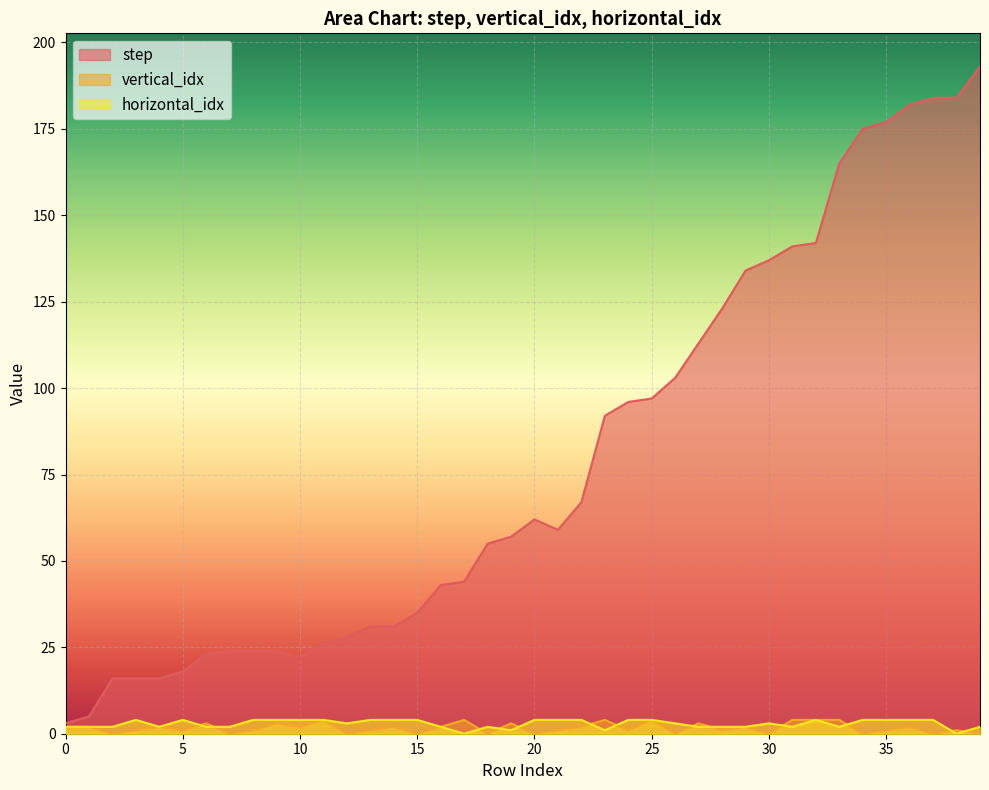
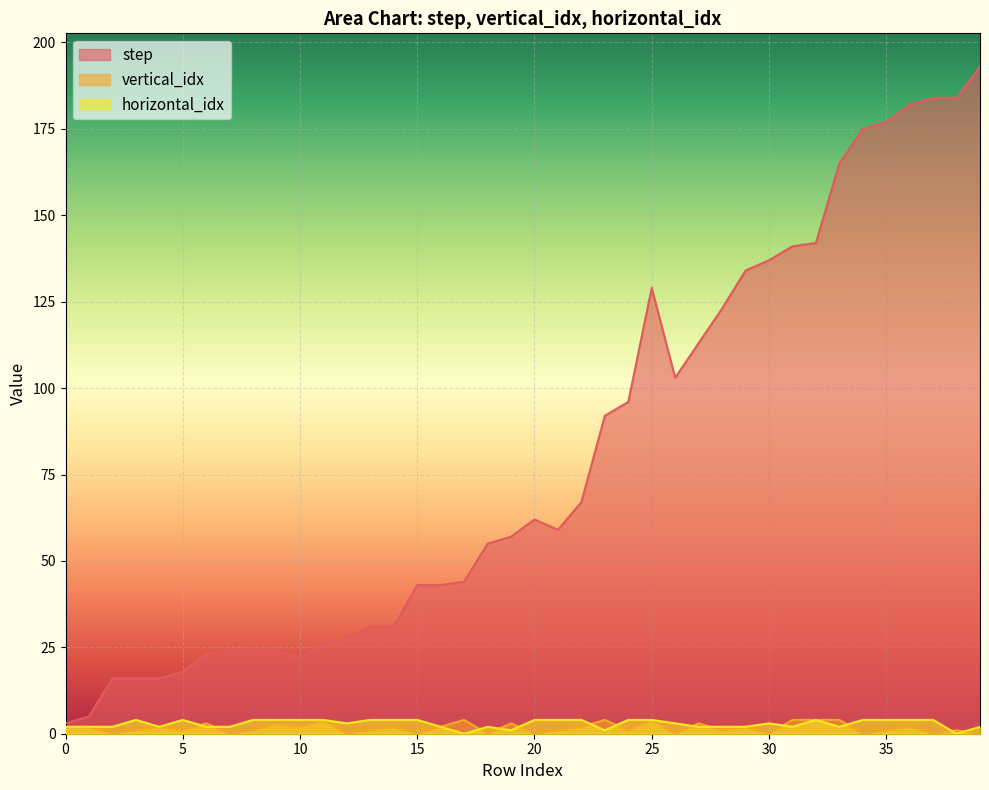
step, 15: 35 -> 43
step, 25: 97 -> 129
